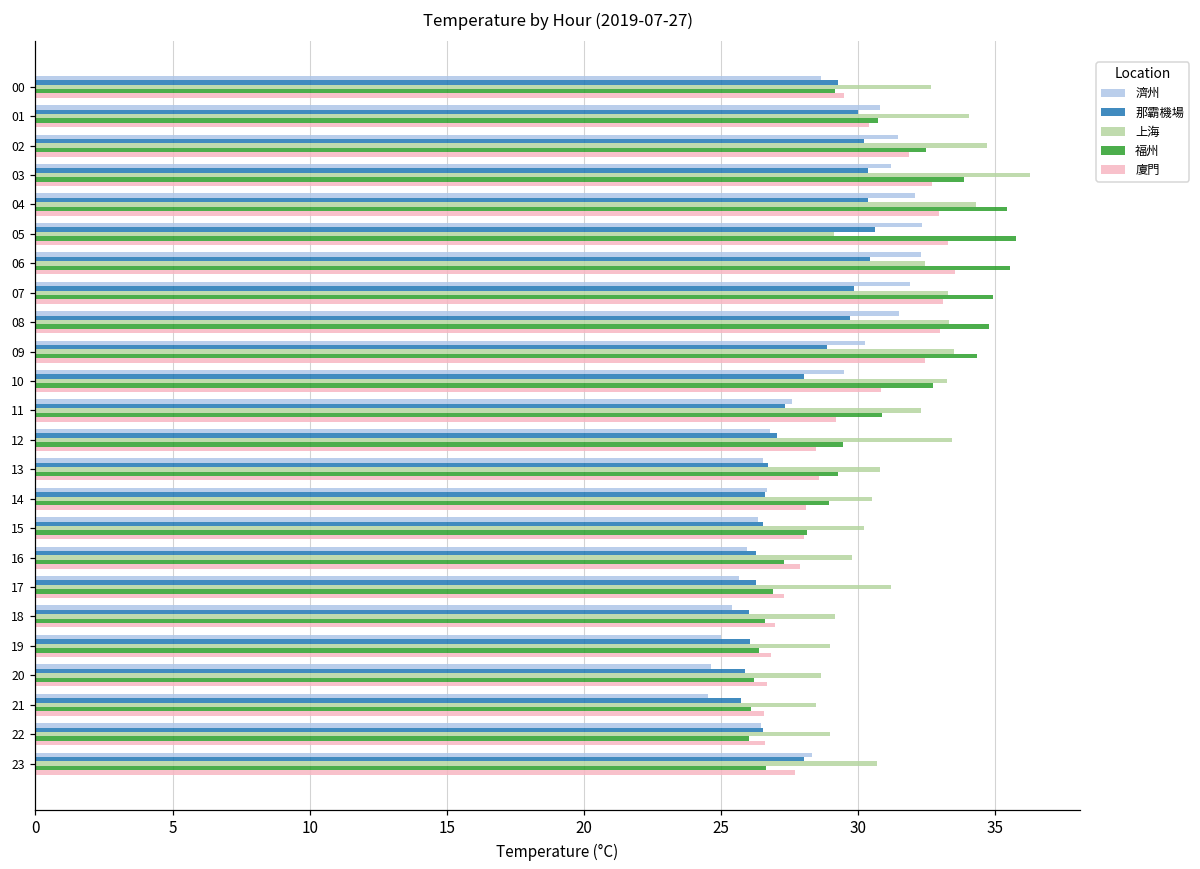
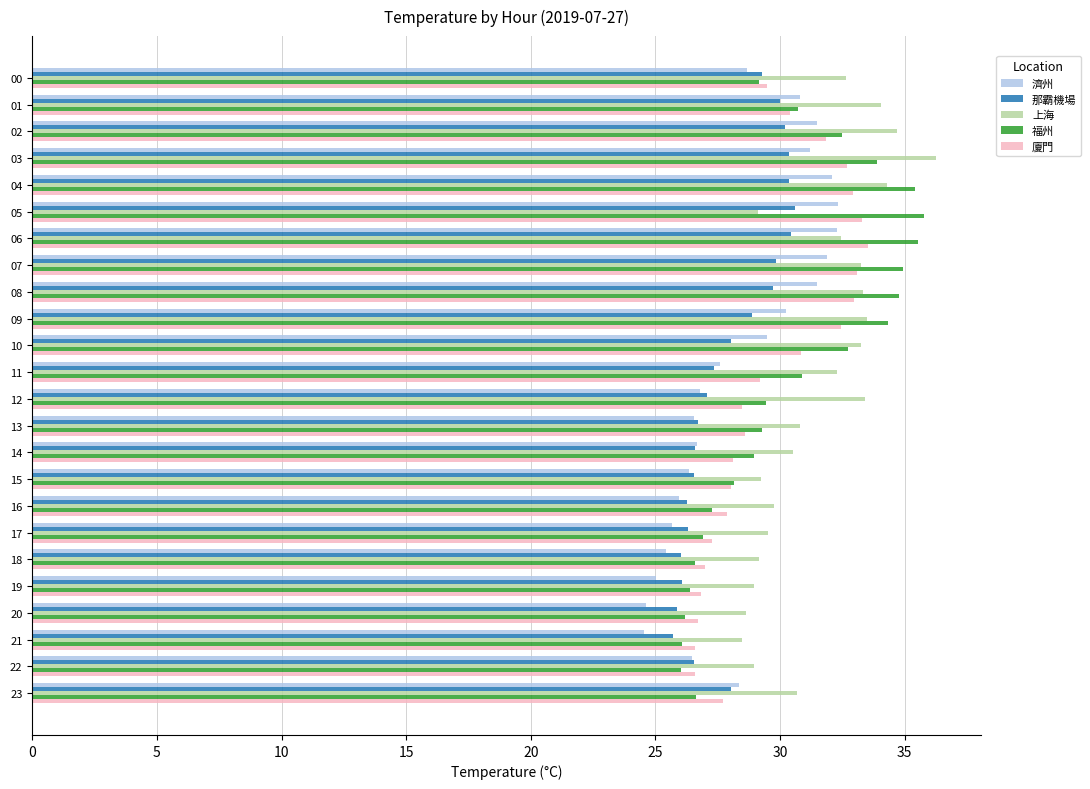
上海, 15: 30.2 -> 29.3
上海, 17: 31.2 -> 29.5
